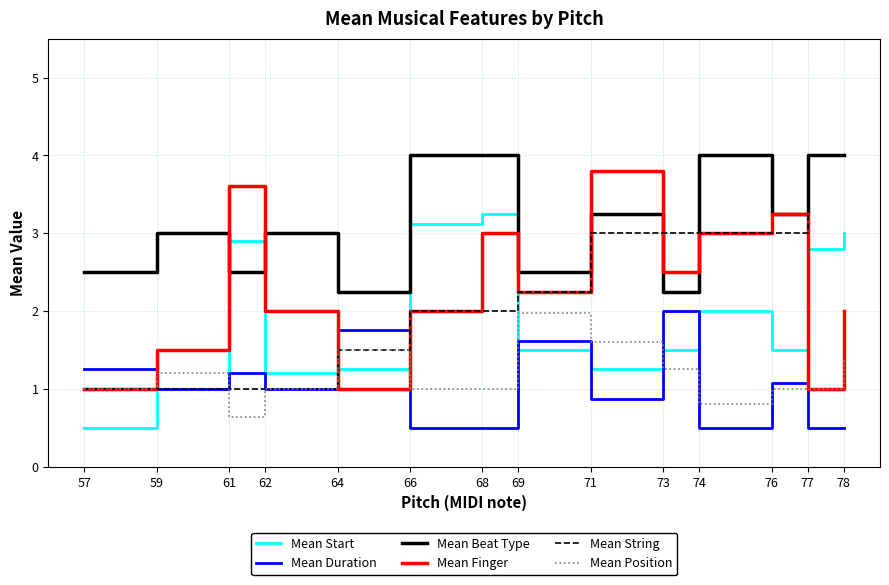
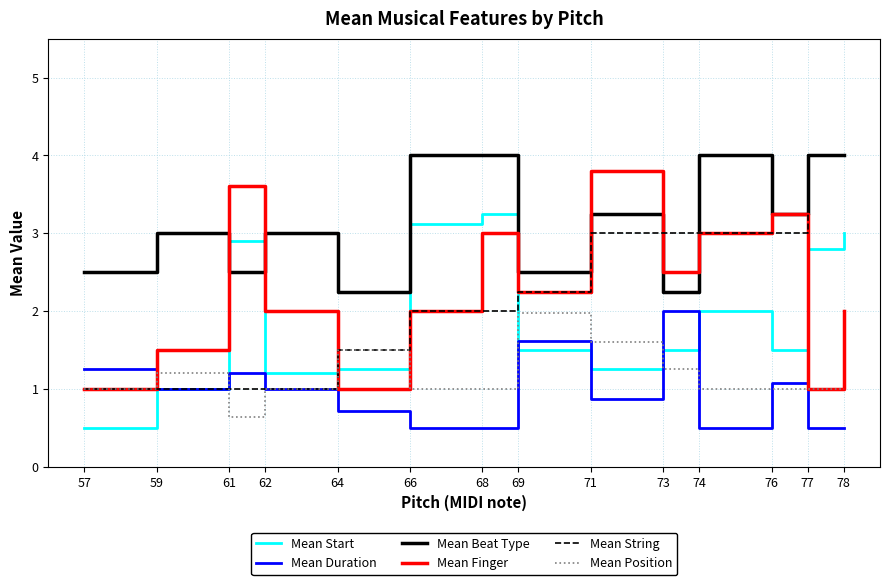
Mean Duration, 64: 1.8 -> 0.7
Mean Position, 74: 0.8 -> 1.0
Mean Position, 78: 1.4 -> 1.0
